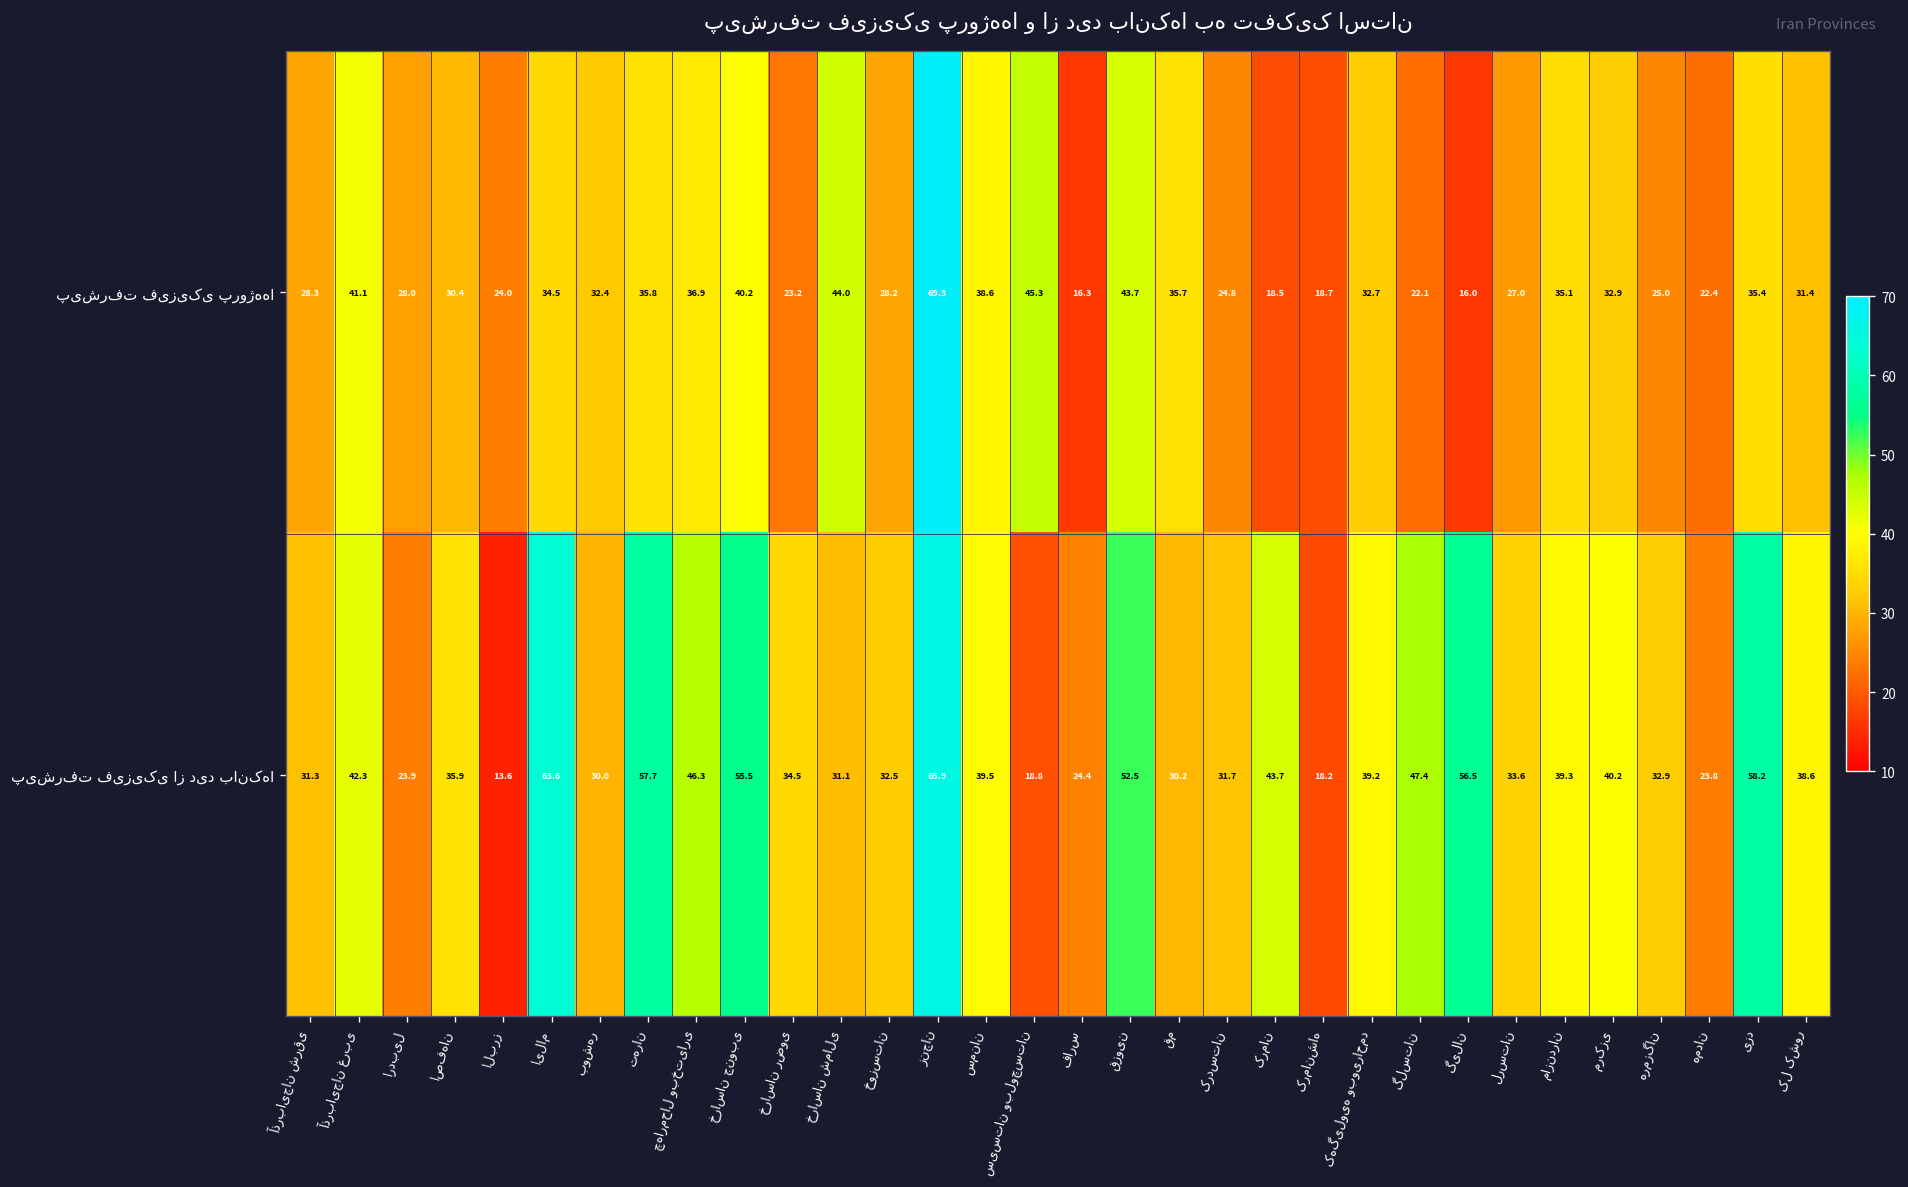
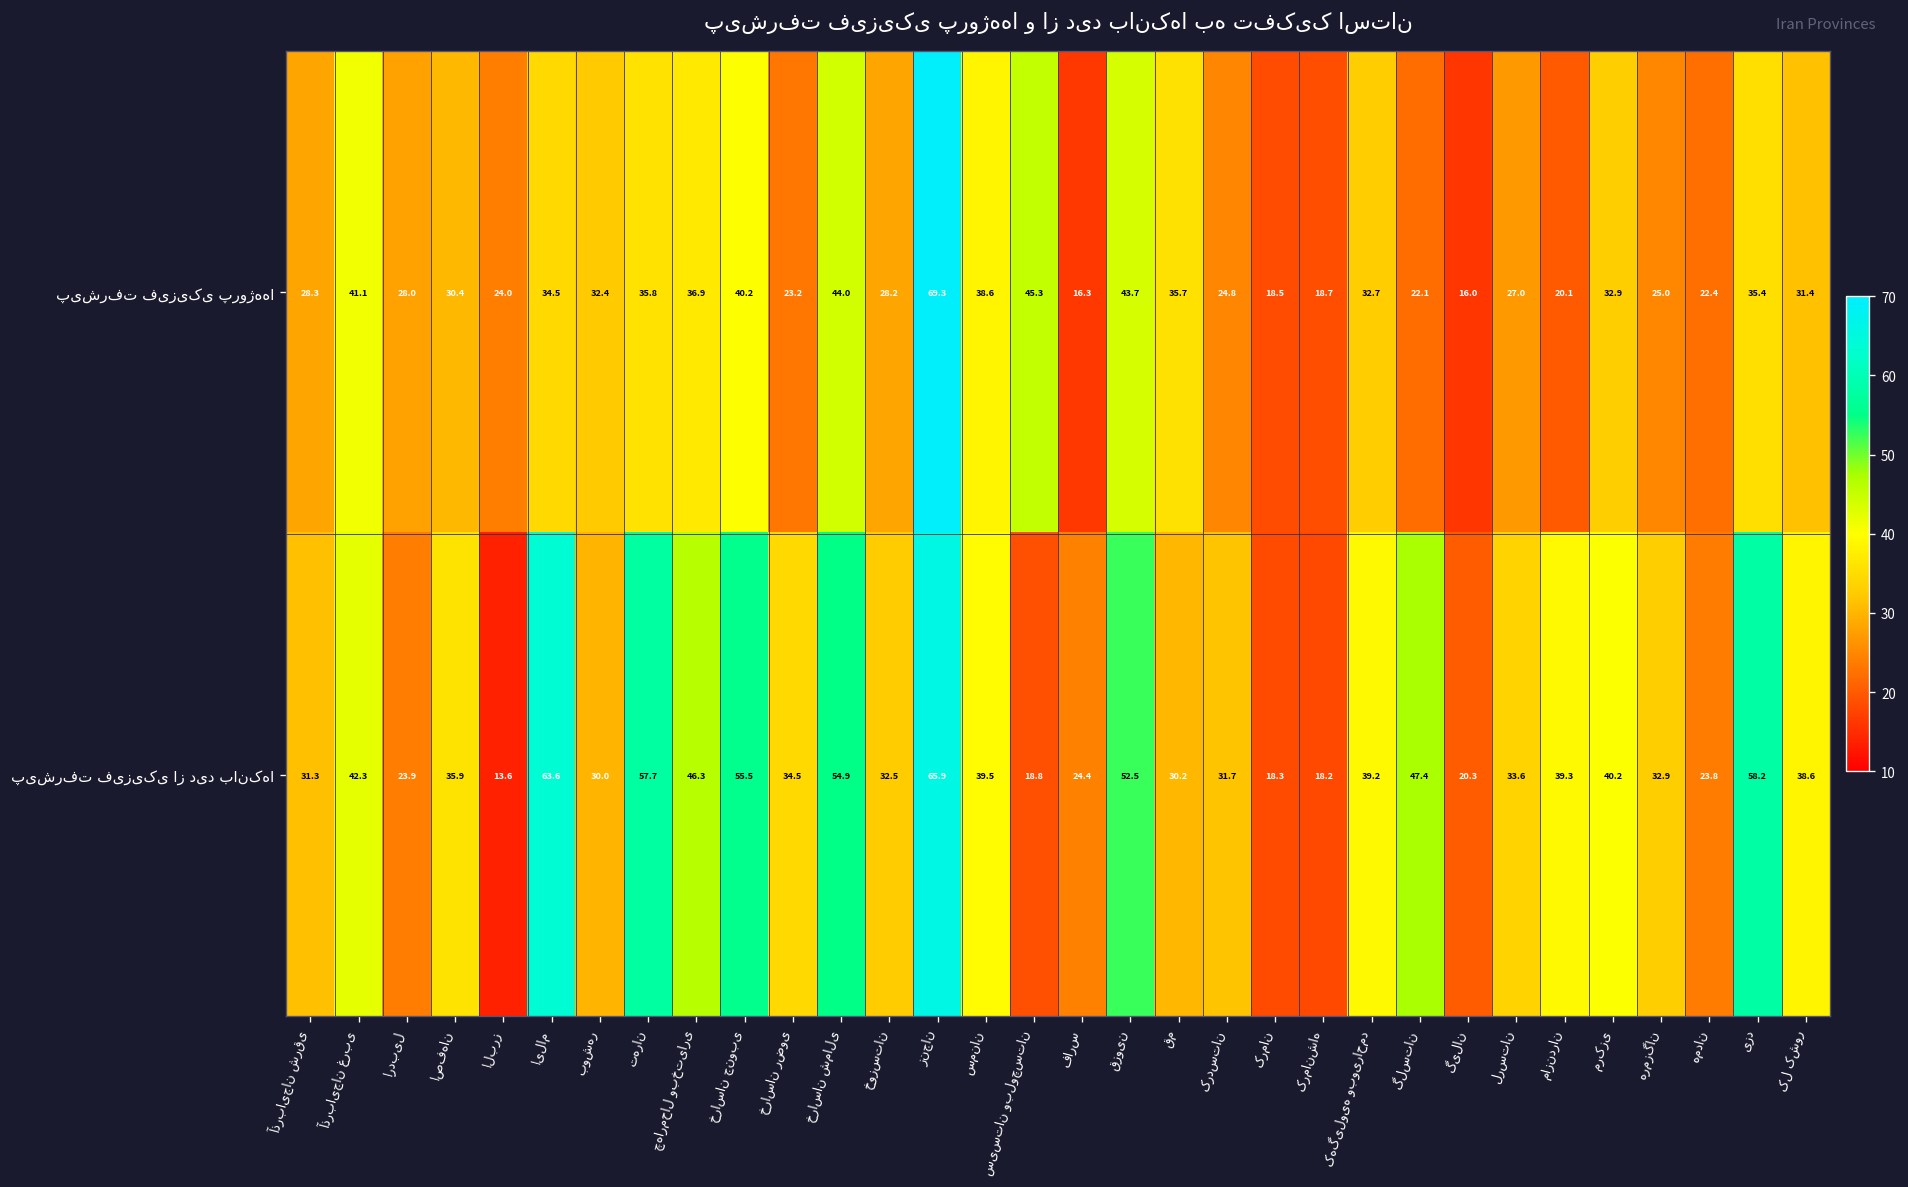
پیشرفت فیزیکی پروژه‌ها, مازندران: 35.1 -> 20.1
پیشرفت فیزیکی از دید بانک‌ها, خراسان شمالی: 31.1 -> 54.9
پیشرفت فیزیکی از دید بانک‌ها, کرمان: 43.7 -> 18.3
پیشرفت فیزیکی از دید بانک‌ها, گیلان: 56.5 -> 20.3
